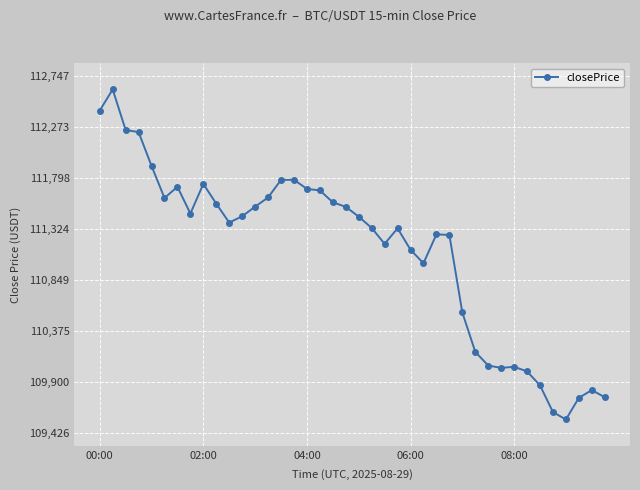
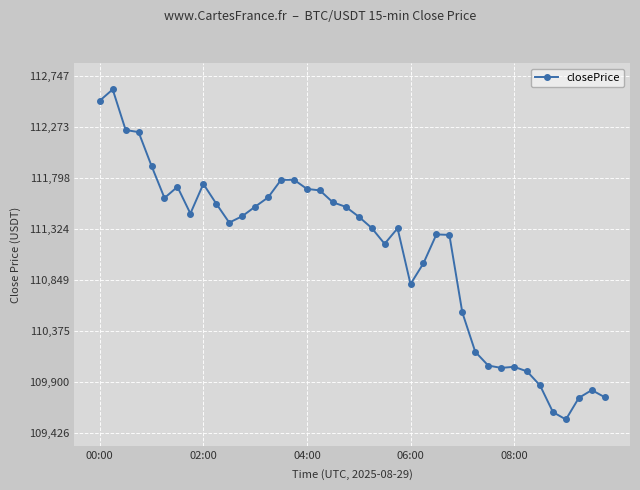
00:00: 112,430 -> 112,520
06:00: 111,130 -> 110,810
